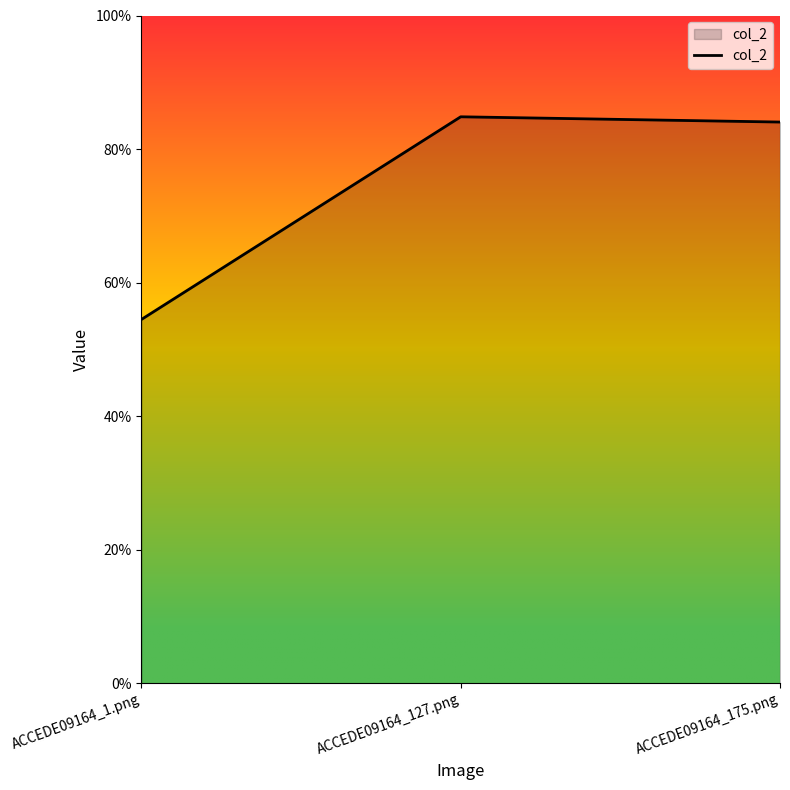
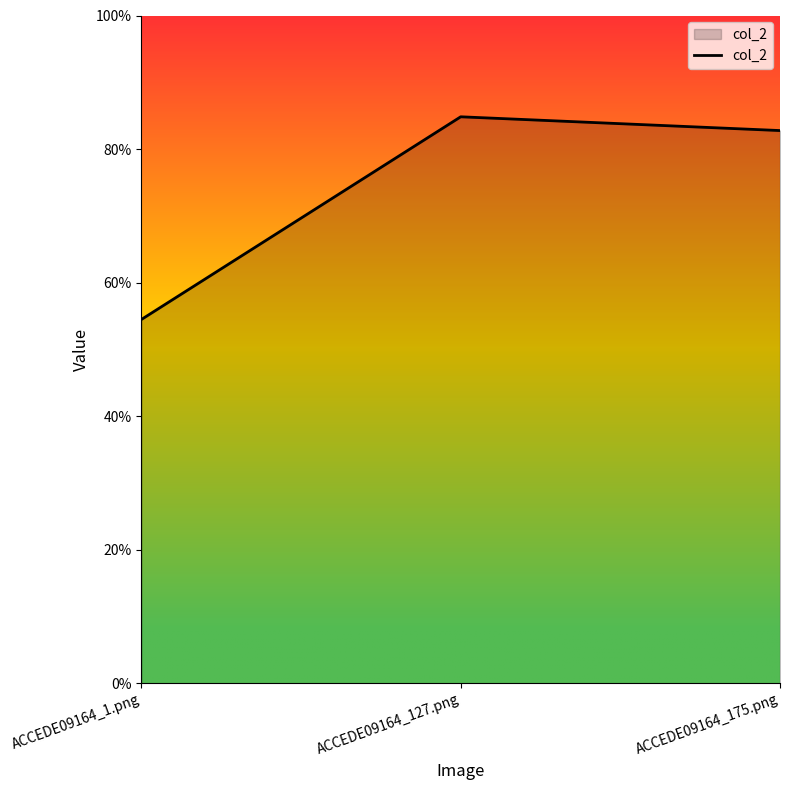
ACCEDE09164_175.png: 84% -> 83%
